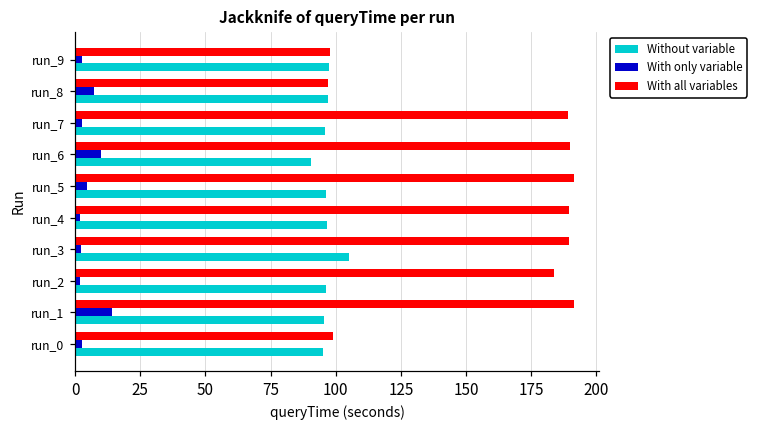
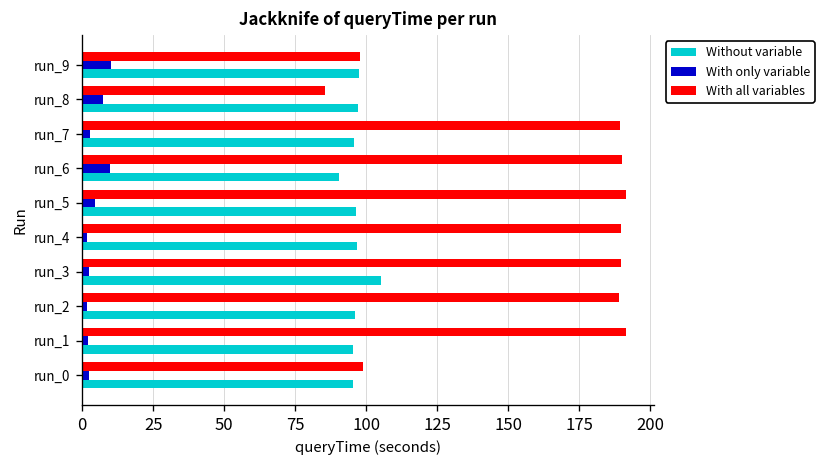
With only variable, run_9: 2 -> 10
With all variables, run_8: 97 -> 85
With all variables, run_2: 184 -> 189
With only variable, run_1: 14 -> 2
